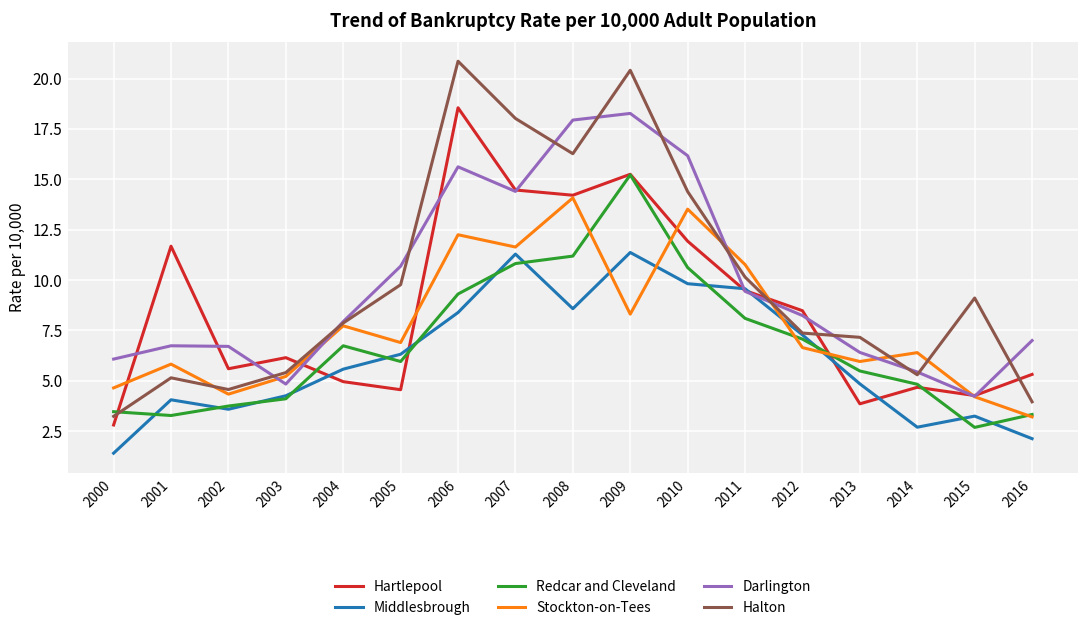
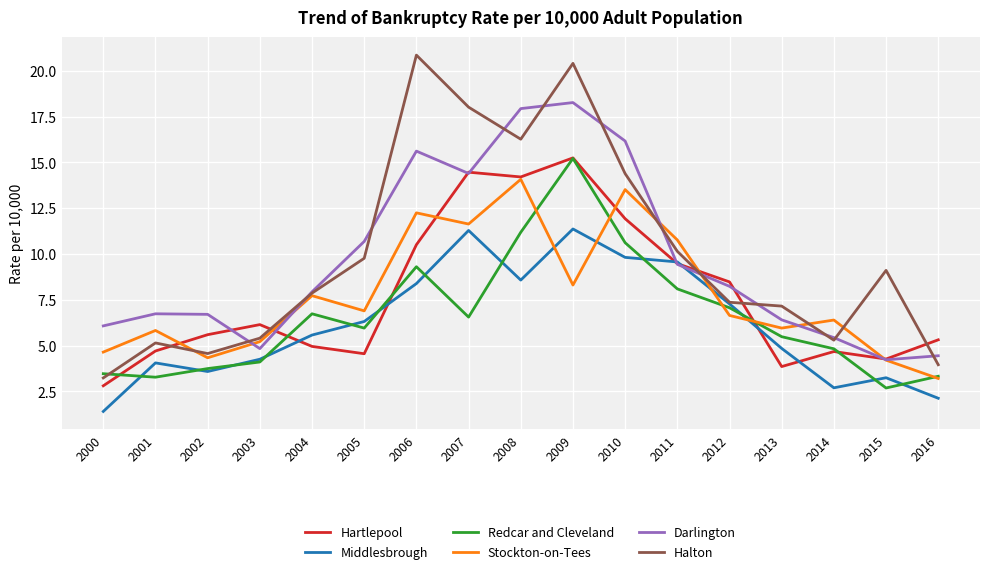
Hartlepool, 2001: 11.7 -> 4.7
Hartlepool, 2006: 18.6 -> 10.5
Redcar and Cleveland, 2007: 10.8 -> 6.6
Darlington, 2016: 7.0 -> 4.5
